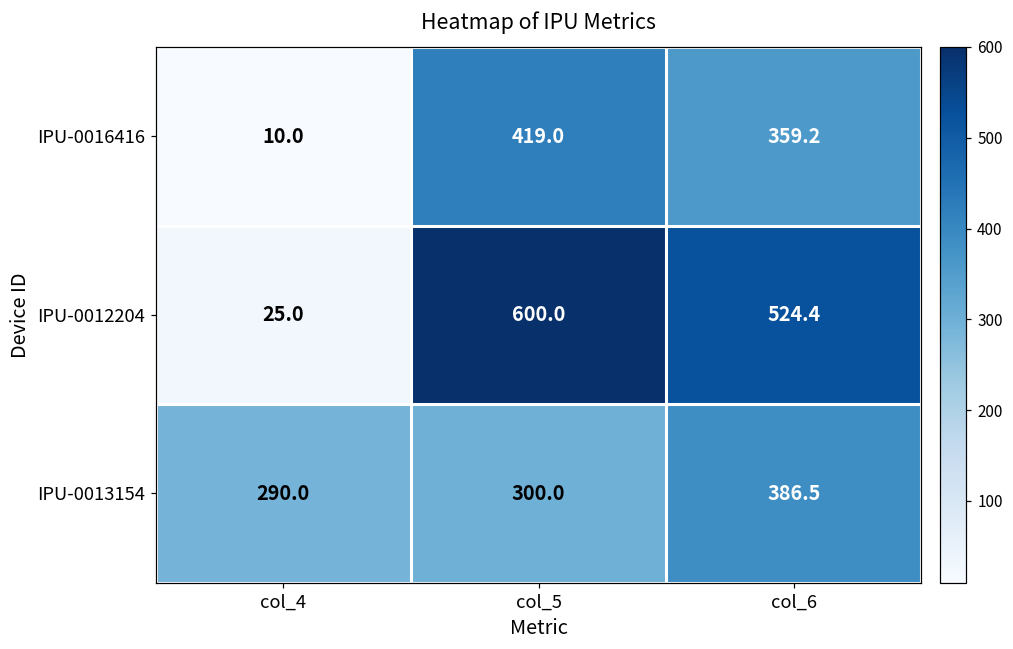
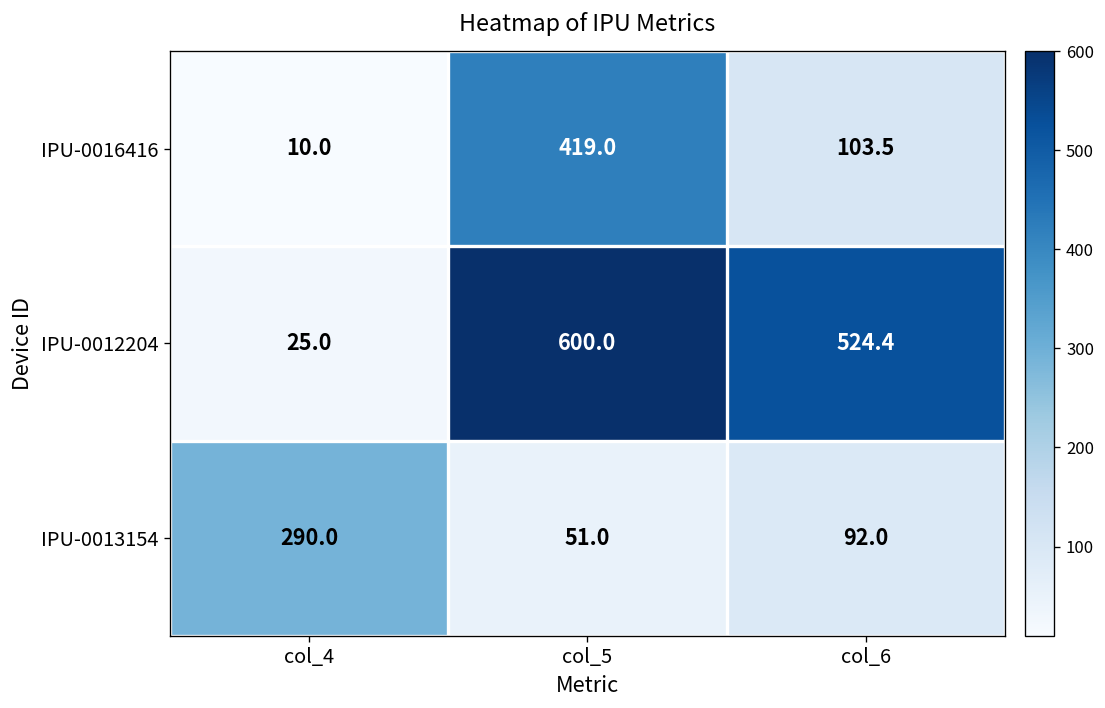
IPU-0016416, col_6: 359.2 -> 103.5
IPU-0013154, col_5: 300.0 -> 51.0
IPU-0013154, col_6: 386.5 -> 92.0
